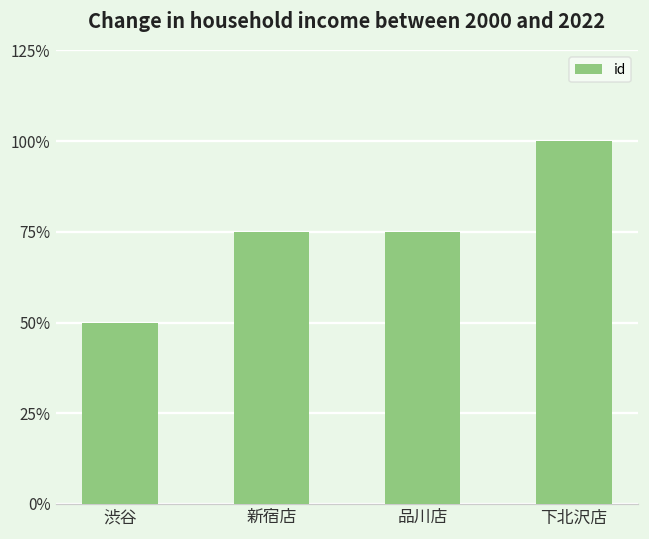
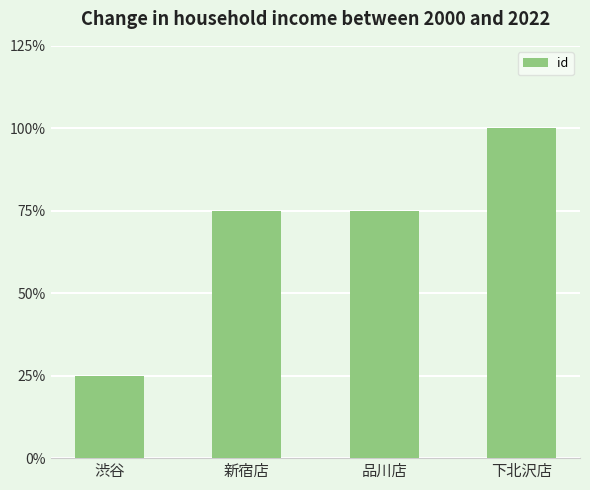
渋谷: 50% -> 25%
